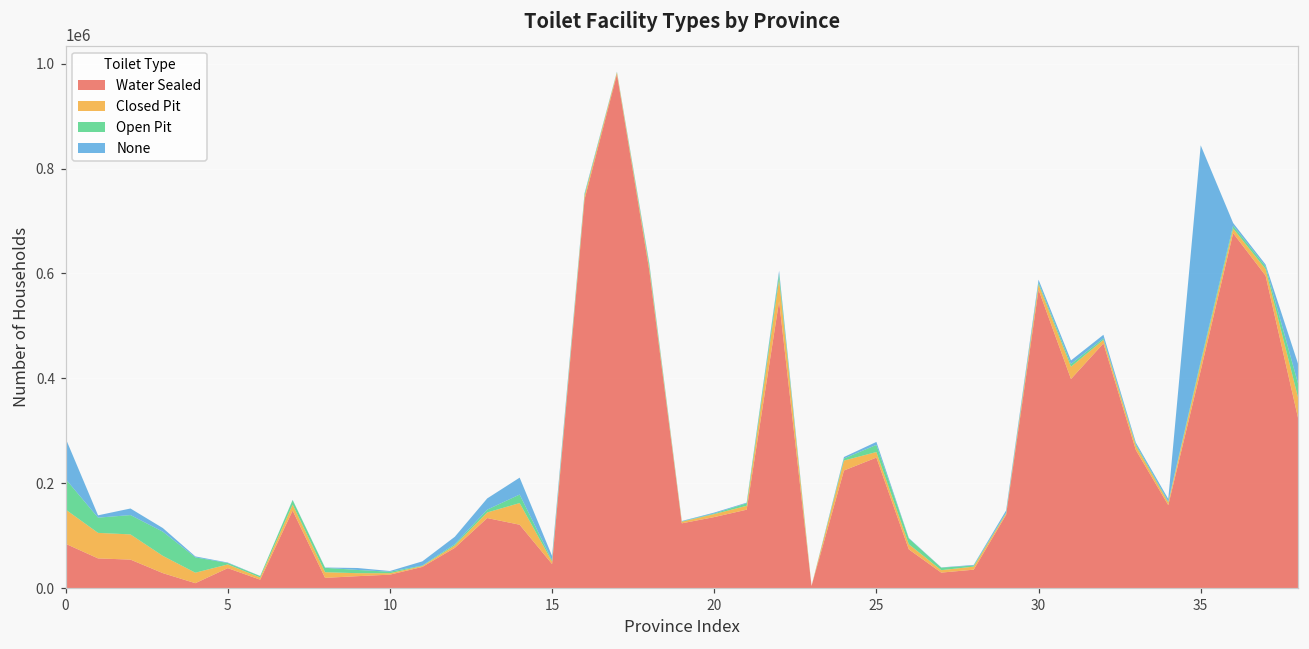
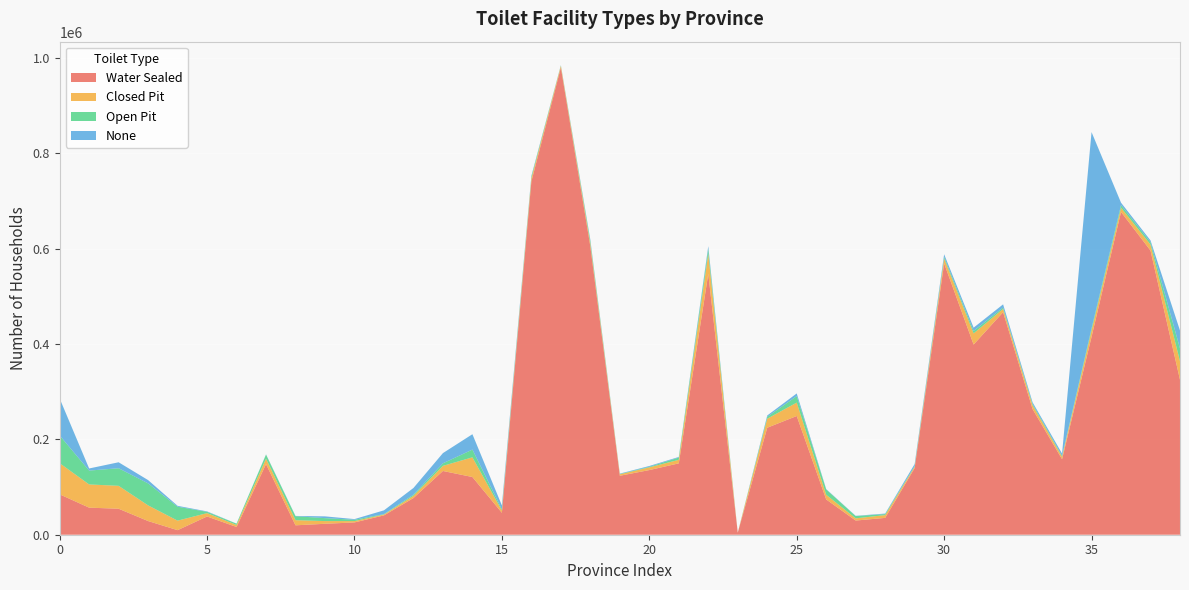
Closed Pit, 25: 10000 -> 30000
